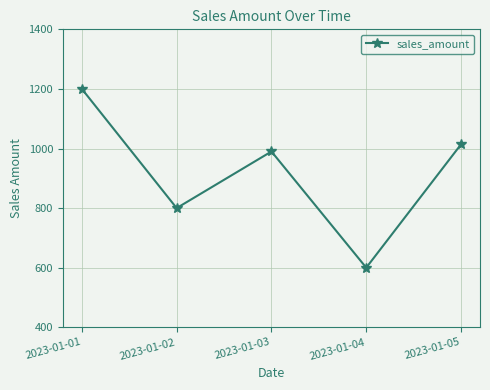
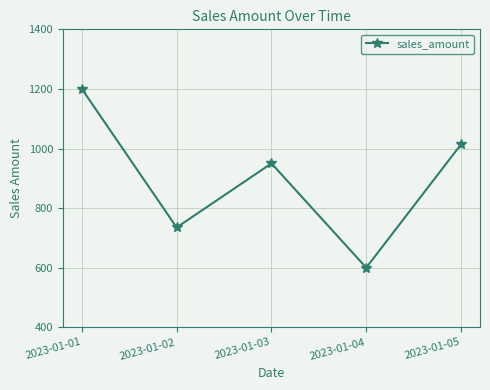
2023-01-02: 800 -> 740
2023-01-03: 990 -> 950
